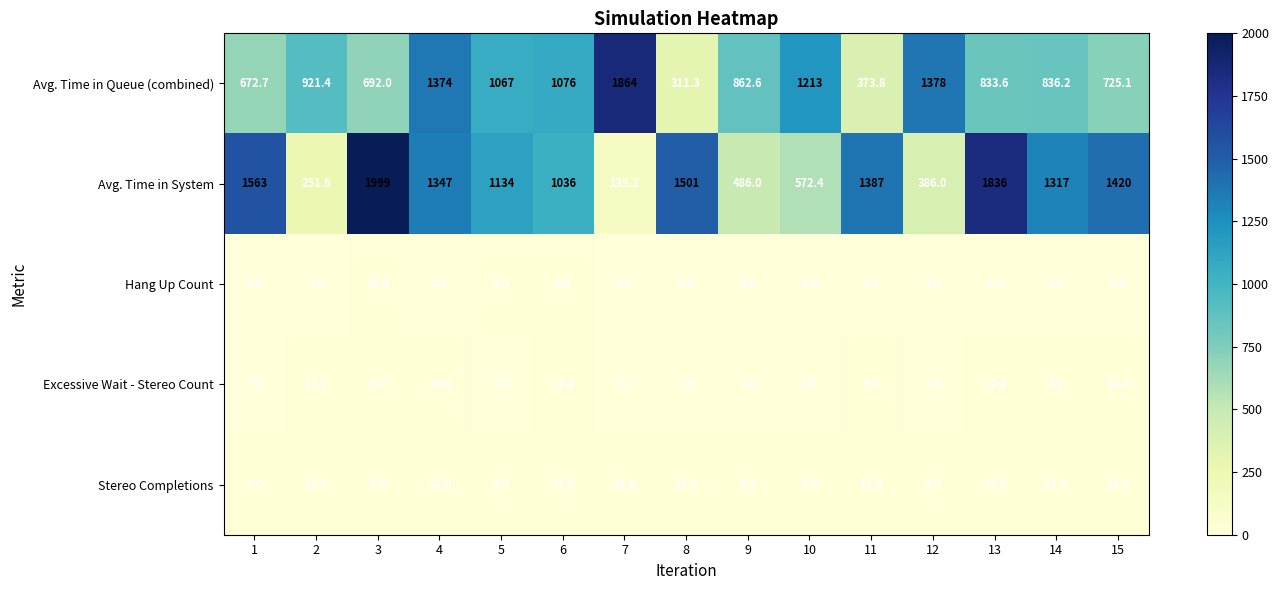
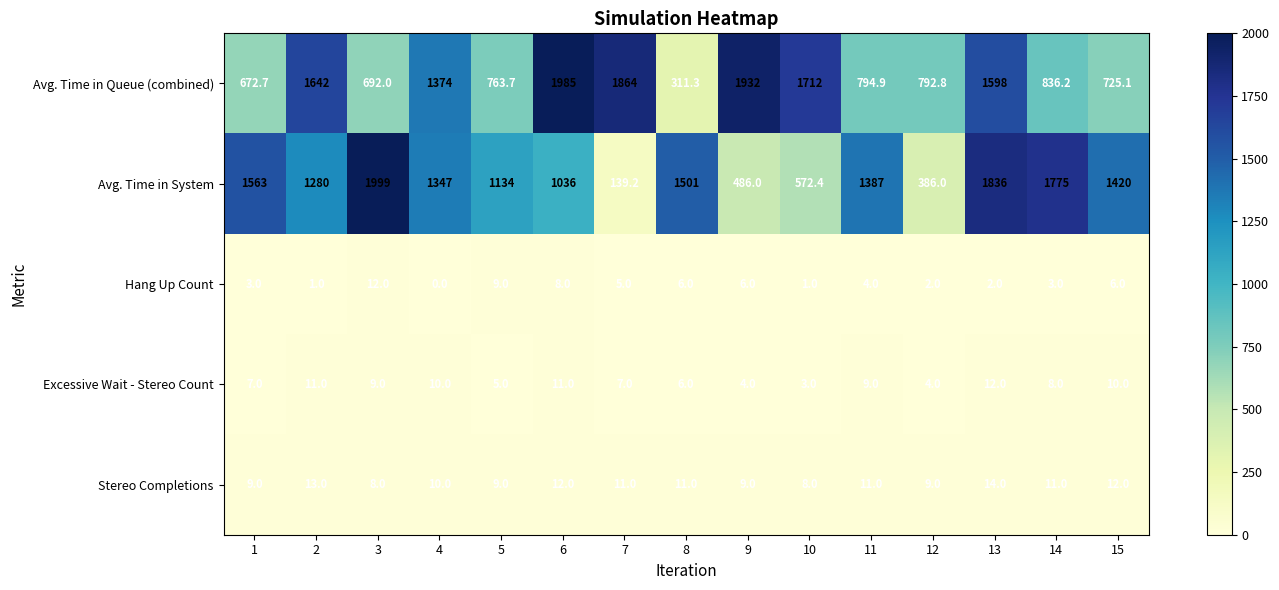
Avg. Time in Queue (combined), 2: 921.4 -> 1642
Avg. Time in Queue (combined), 5: 1067 -> 763.7
Avg. Time in Queue (combined), 6: 1076 -> 1985
Avg. Time in Queue (combined), 9: 862.6 -> 1932
Avg. Time in Queue (combined), 10: 1213 -> 1712
Avg. Time in Queue (combined), 11: 373.8 -> 794.9
Avg. Time in Queue (combined), 12: 1378 -> 792.8
Avg. Time in Queue (combined), 13: 833.6 -> 1598
Avg. Time in System, 2: 251.6 -> 1280
Avg. Time in System, 14: 1317 -> 1775
